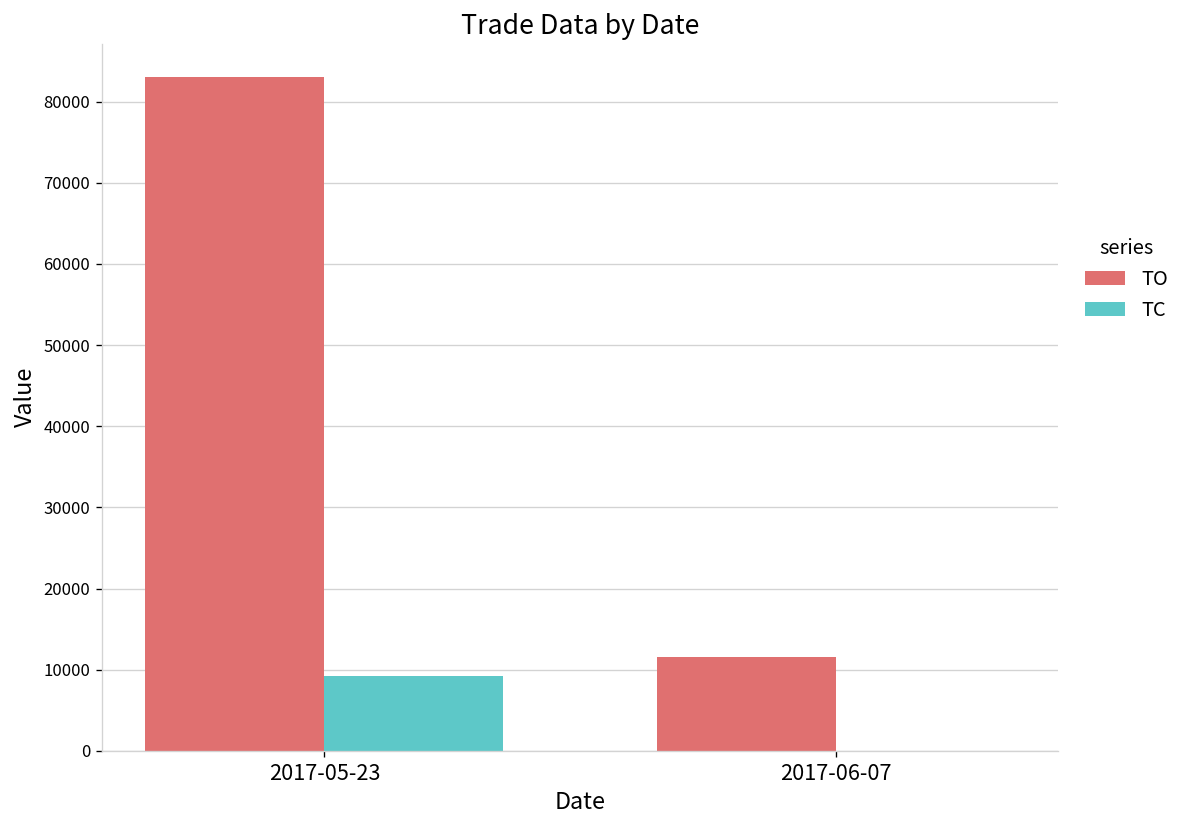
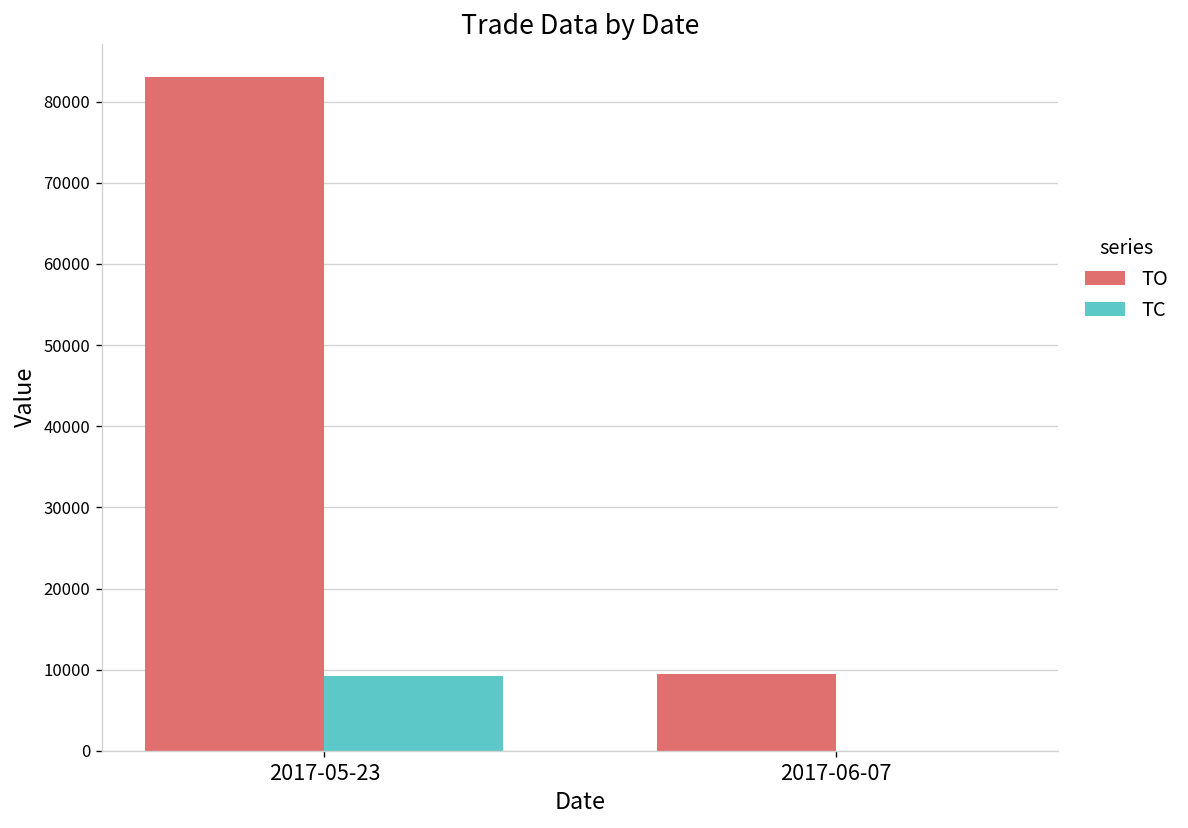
TO, 2017-06-07: 12000 -> 10000
